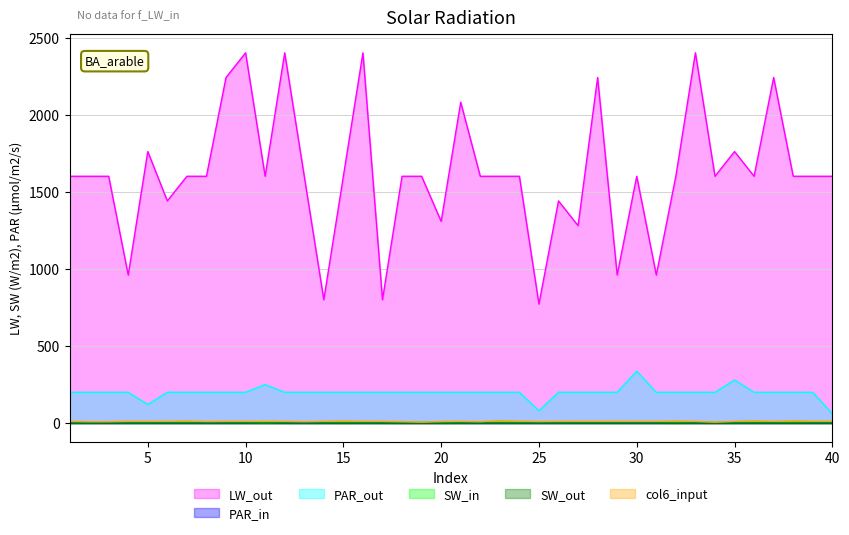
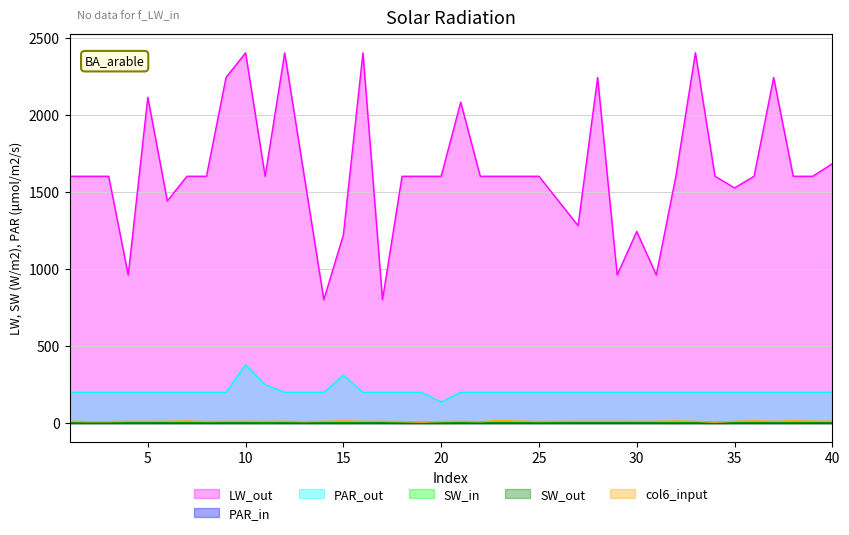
LW_out, 5: 1760 -> 2120
PAR_out, 5: 120 -> 200
PAR_out, 10: 200 -> 380
LW_out, 15: 1600 -> 1220
PAR_out, 15: 200 -> 310
LW_out, 20: 1310 -> 1600
PAR_out, 20: 200 -> 140
LW_out, 25: 770 -> 1600
PAR_out, 25: 80 -> 200
LW_out, 30: 1600 -> 1240
PAR_out, 30: 340 -> 200
LW_out, 35: 1760 -> 1530
PAR_out, 35: 280 -> 200
LW_out, 40: 1600 -> 1680
PAR_out, 40: 60 -> 200
